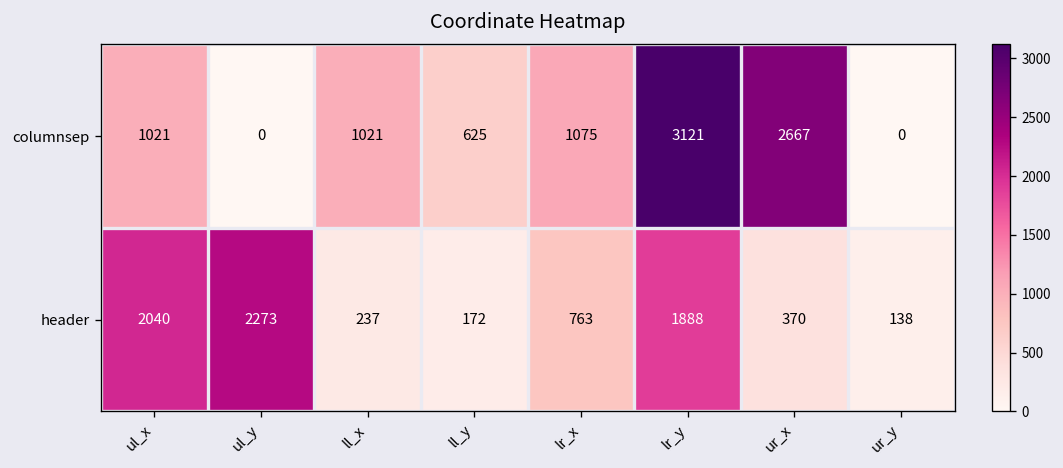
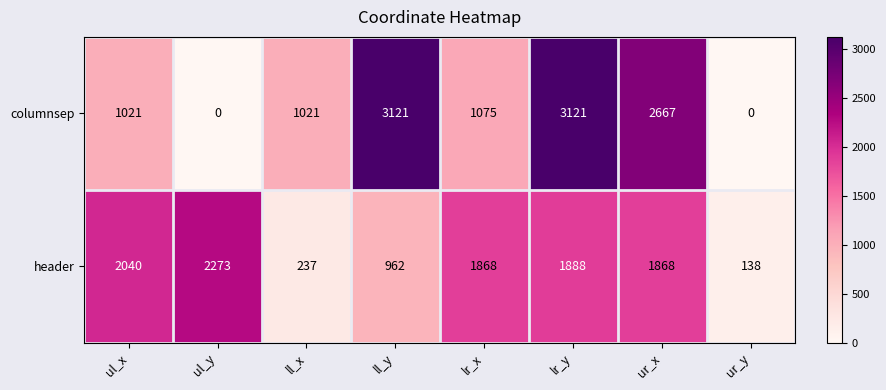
columnsep, ll_y: 625 -> 3121
header, ll_y: 172 -> 962
header, lr_x: 763 -> 1868
header, ur_x: 370 -> 1868
